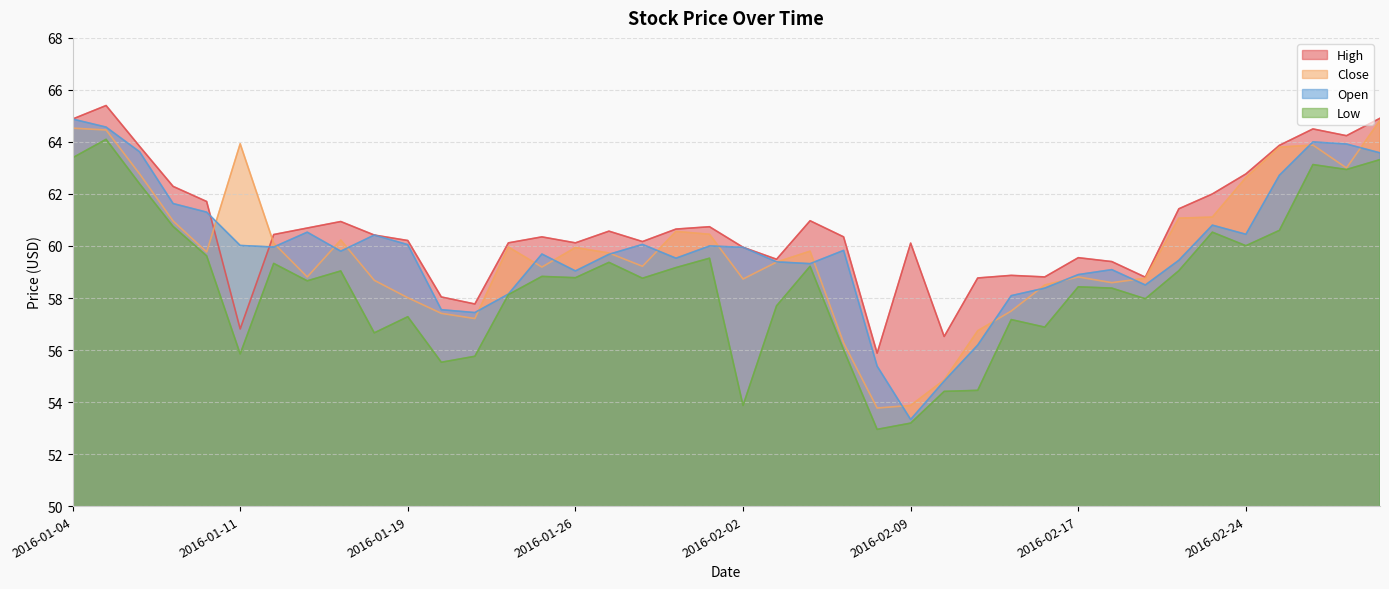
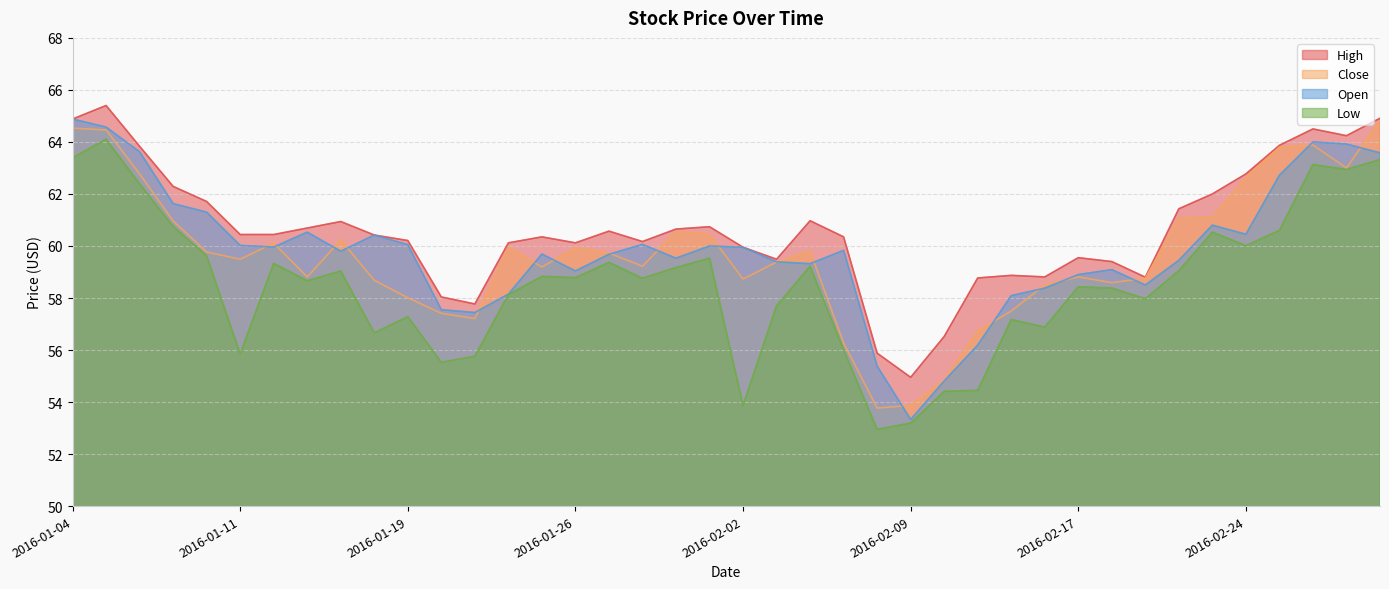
High, 2016-01-11: 56.8 -> 60.4
Close, 2016-01-11: 63.9 -> 59.5
High, 2016-02-09: 60.1 -> 55.0
